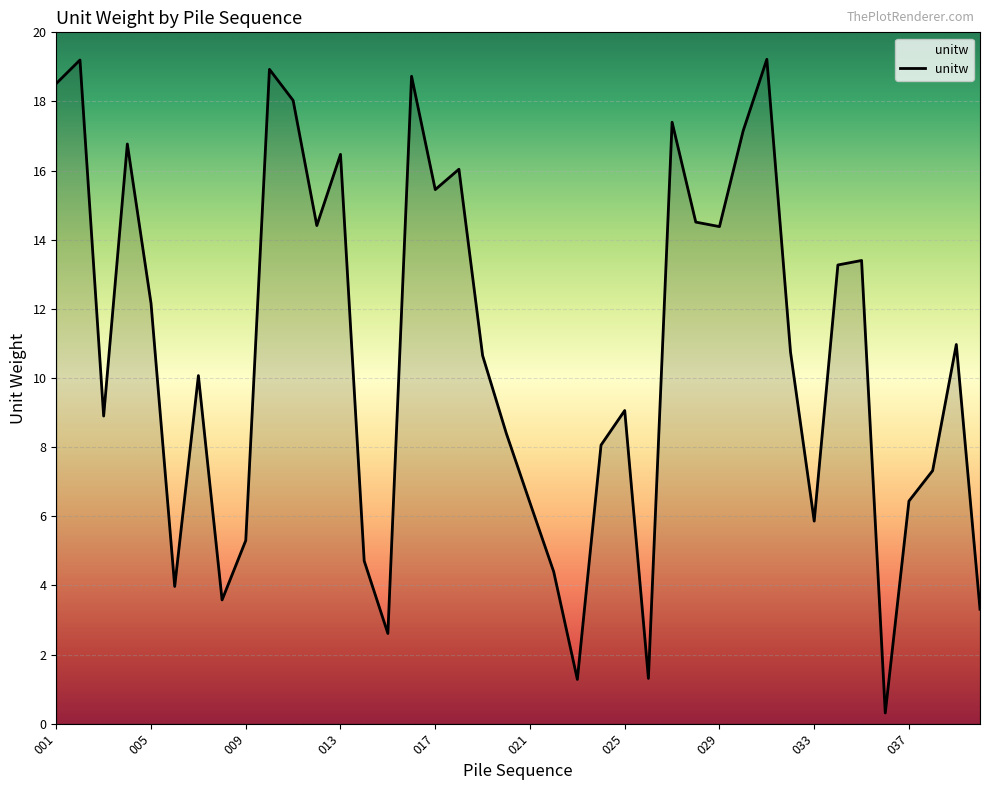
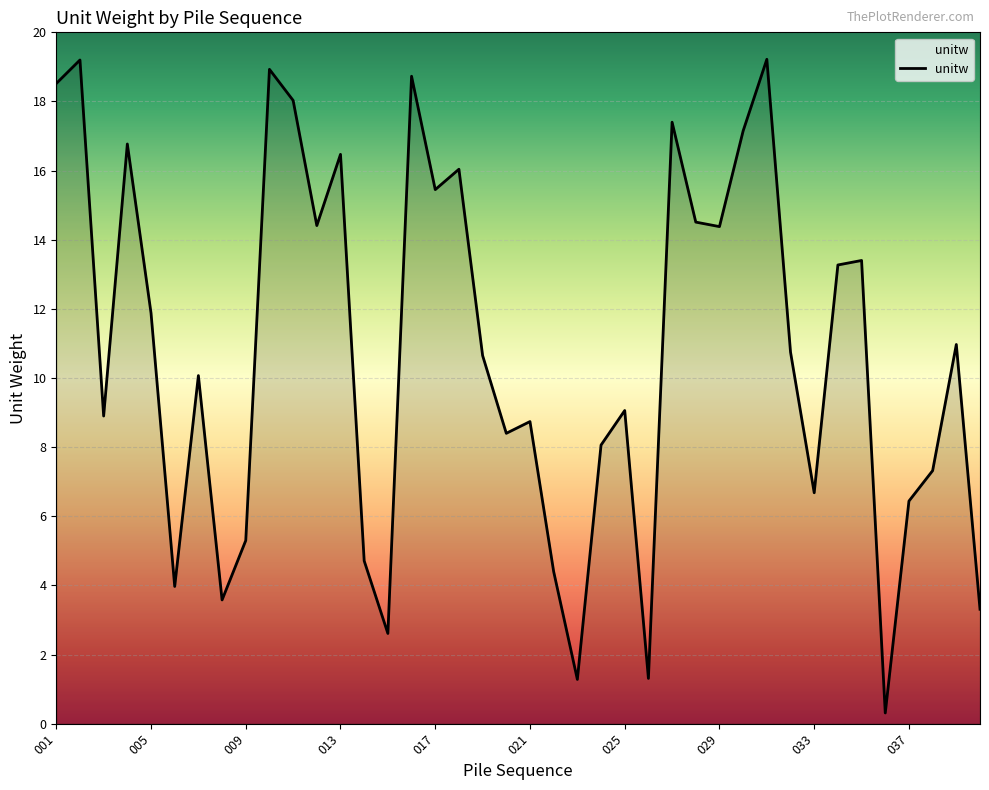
005: 12.2 -> 11.9
021: 6.4 -> 8.7
033: 5.9 -> 6.7
